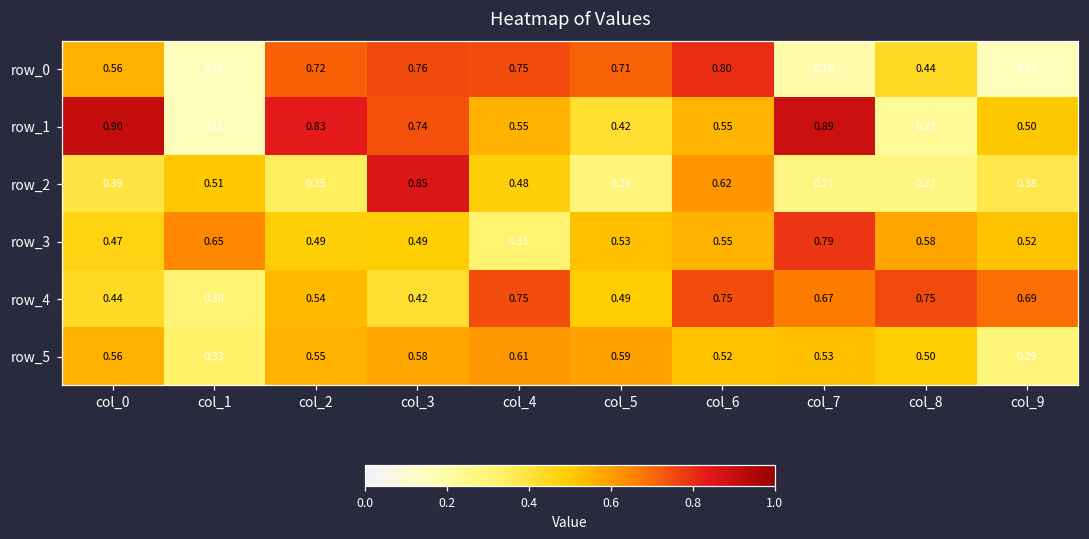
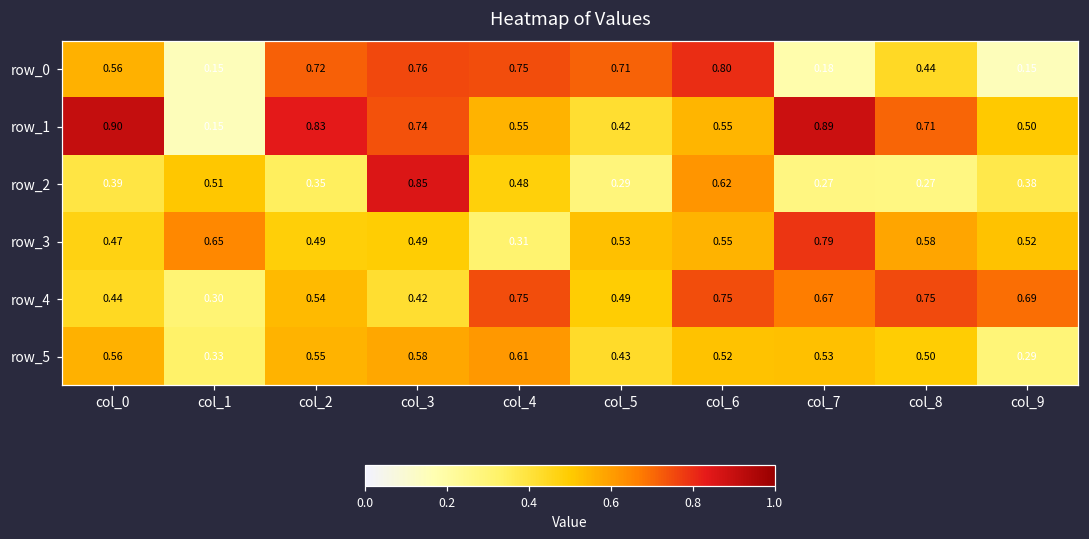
row_1, col_8: 0.22 -> 0.71
row_5, col_5: 0.59 -> 0.43
